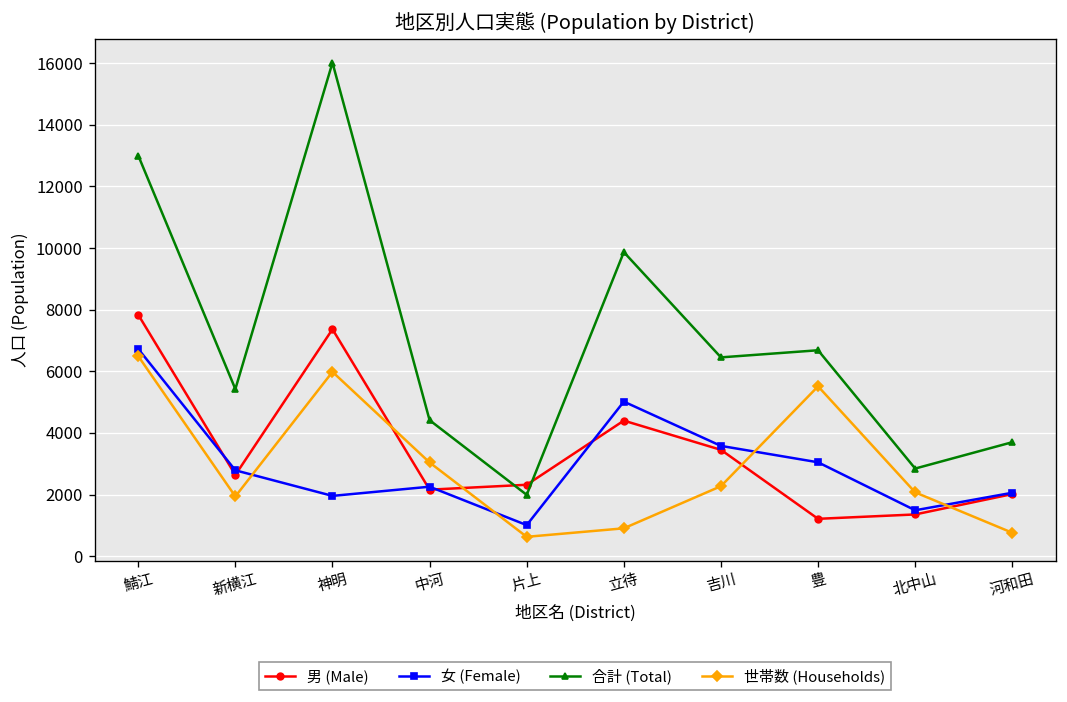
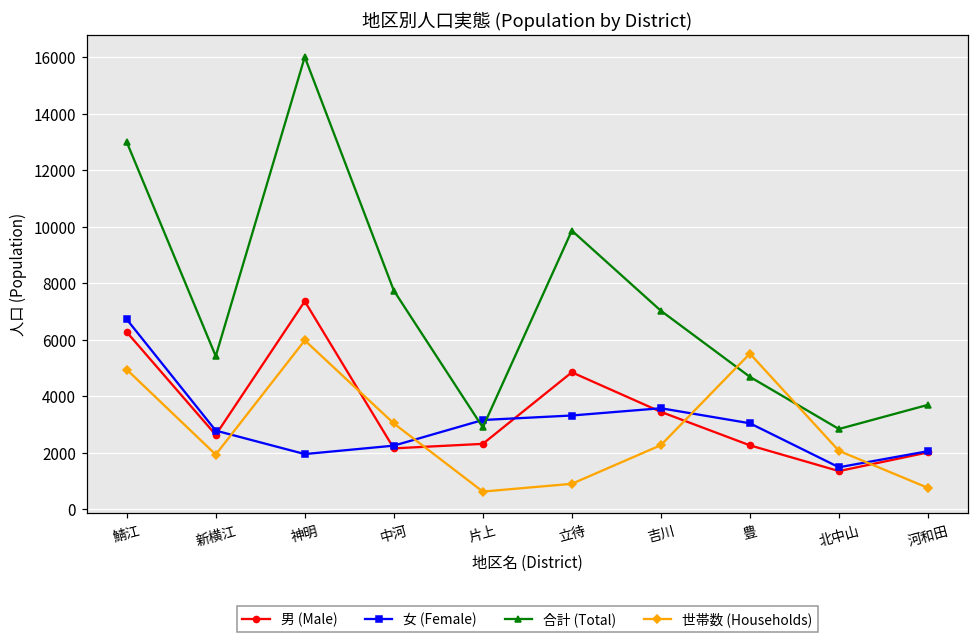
男 (Male), 鯖江: 7800 -> 6300
世帯数 (Households), 鯖江: 6500 -> 4900
合計 (Total), 中河: 4400 -> 7700
女 (Female), 片上: 1000 -> 3200
合計 (Total), 片上: 2000 -> 2900
男 (Male), 立待: 4400 -> 4900
女 (Female), 立待: 5000 -> 3300
合計 (Total), 吉川: 6500 -> 7000
男 (Male), 豊: 1200 -> 2300
合計 (Total), 豊: 6700 -> 4700
